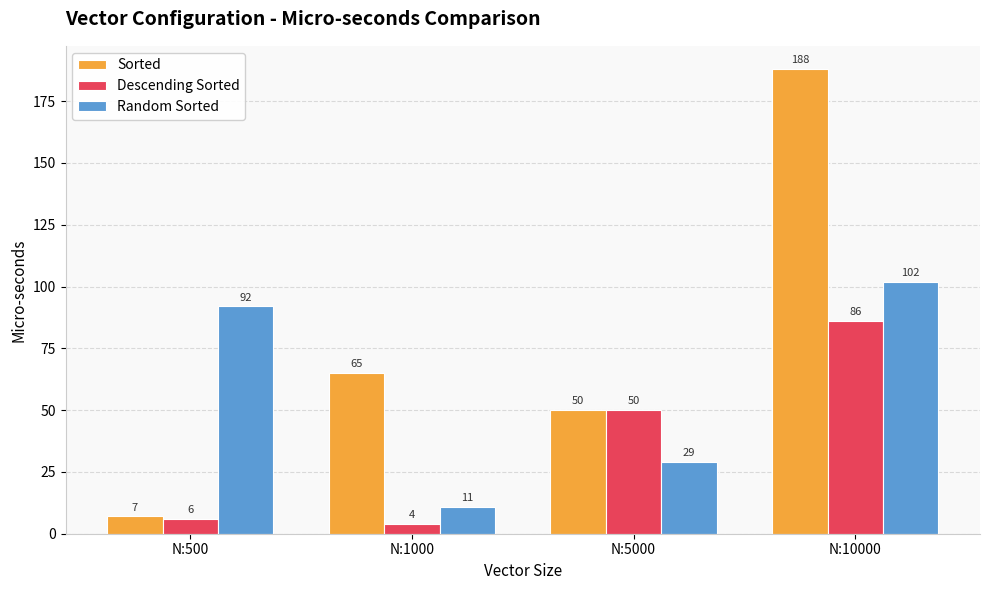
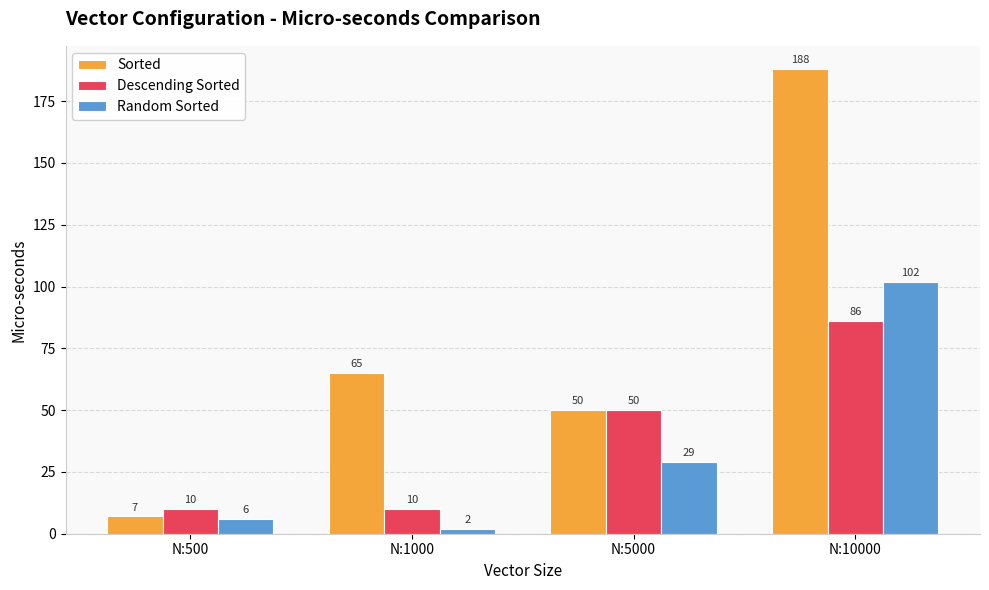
Descending Sorted, N:500: 6 -> 10
Random Sorted, N:500: 92 -> 6
Descending Sorted, N:1000: 4 -> 10
Random Sorted, N:1000: 11 -> 2
